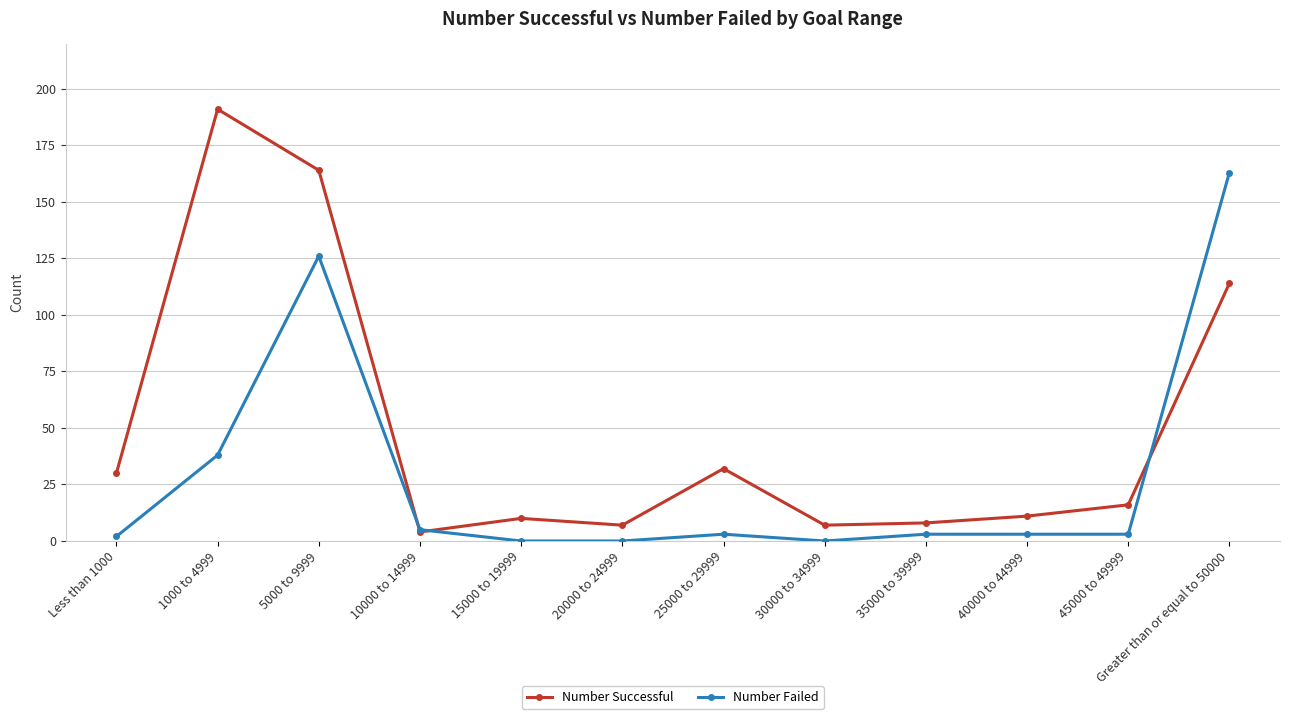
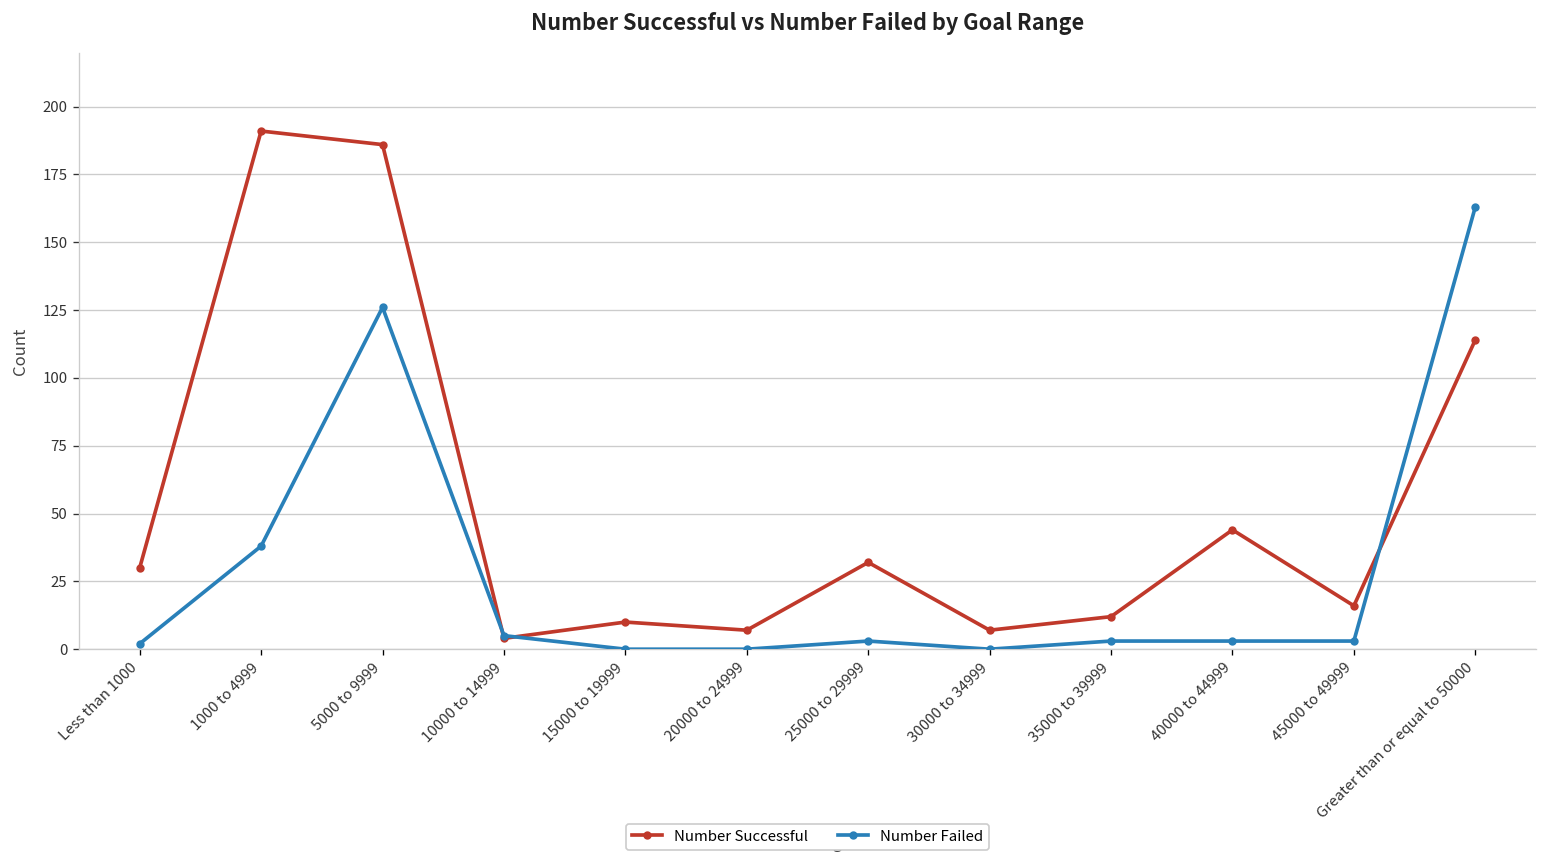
Number Successful, 5000 to 9999: 164 -> 186
Number Successful, 35000 to 39999: 8 -> 12
Number Successful, 40000 to 44999: 11 -> 44
